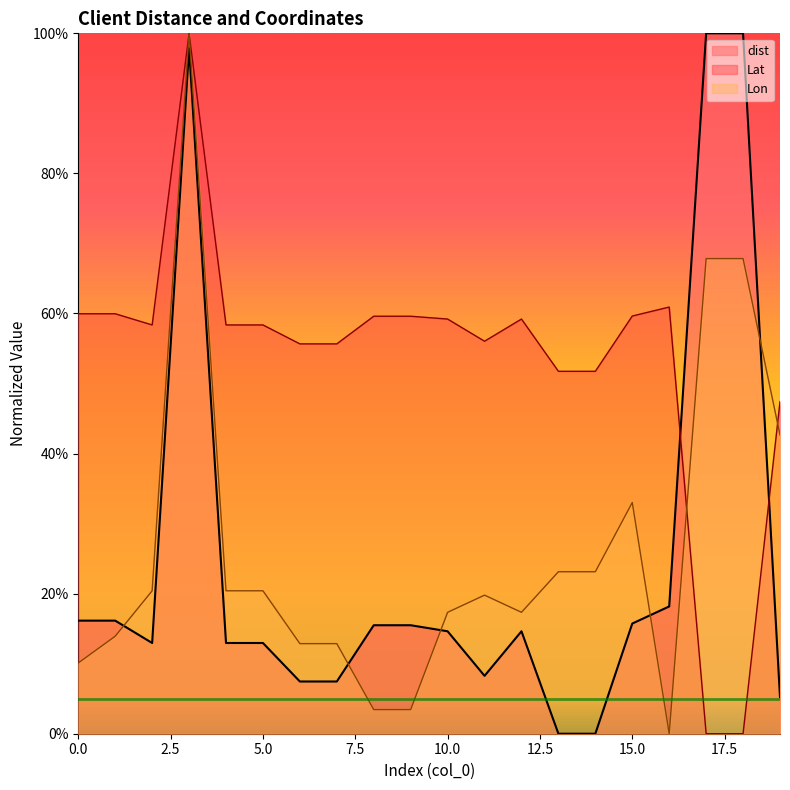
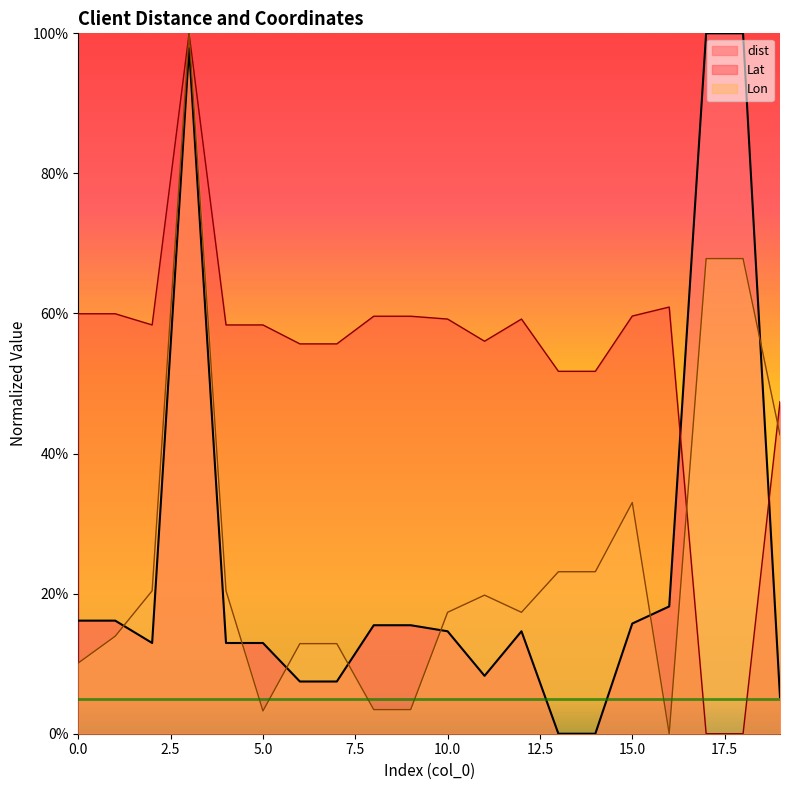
Lon, 5.0: 20% -> 3%
